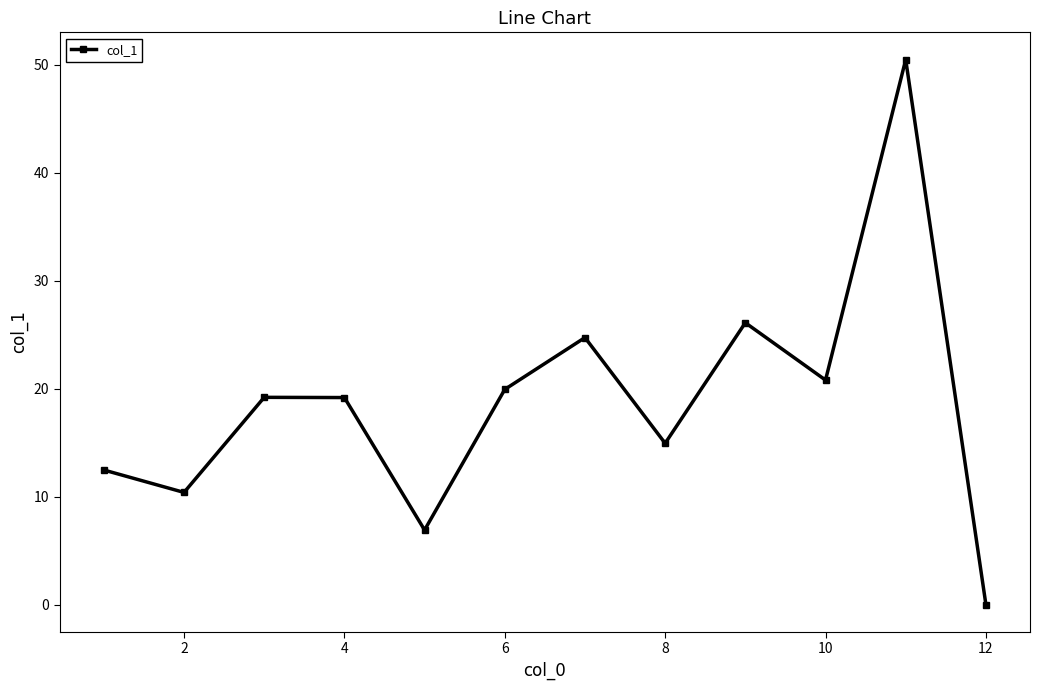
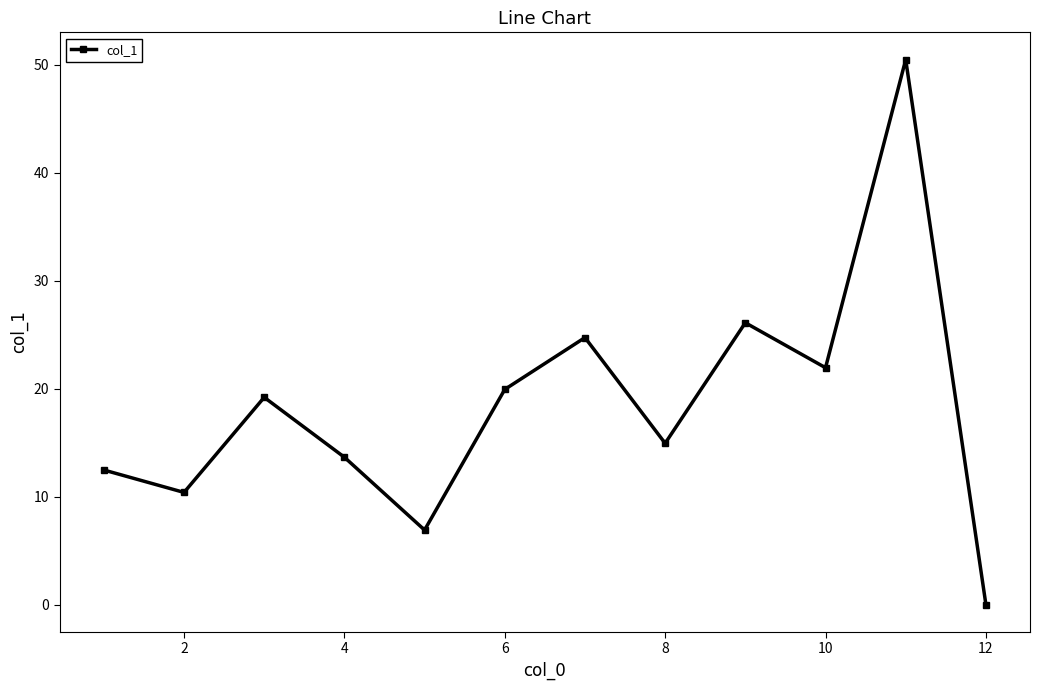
4: 19.2 -> 13.6
10: 20.8 -> 21.9
